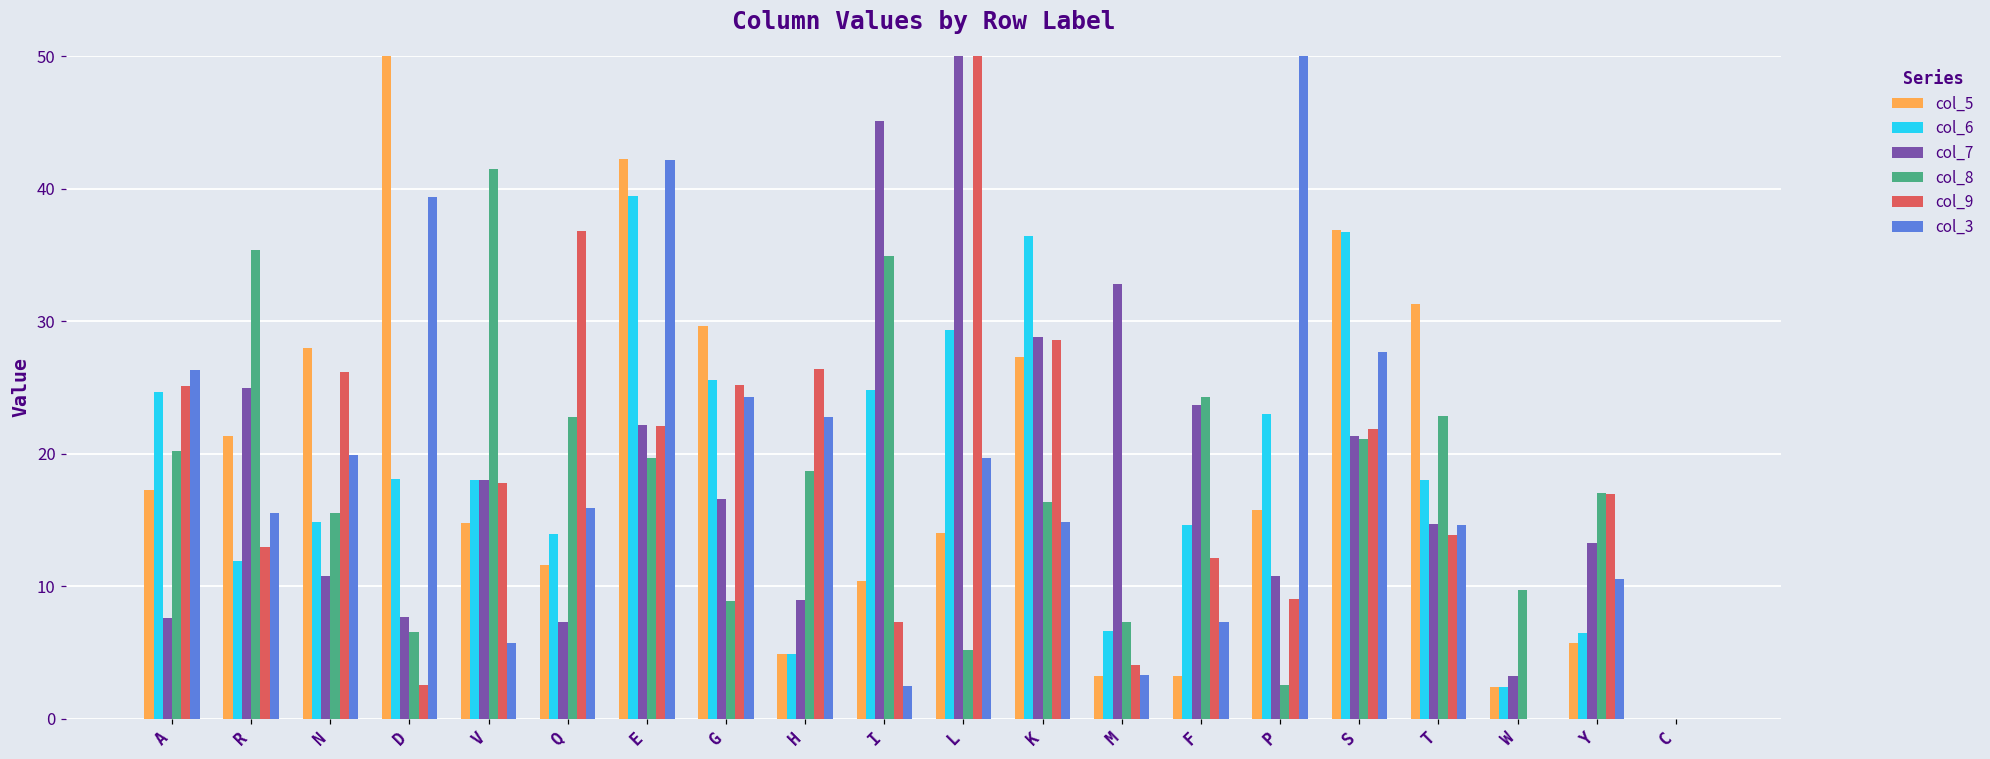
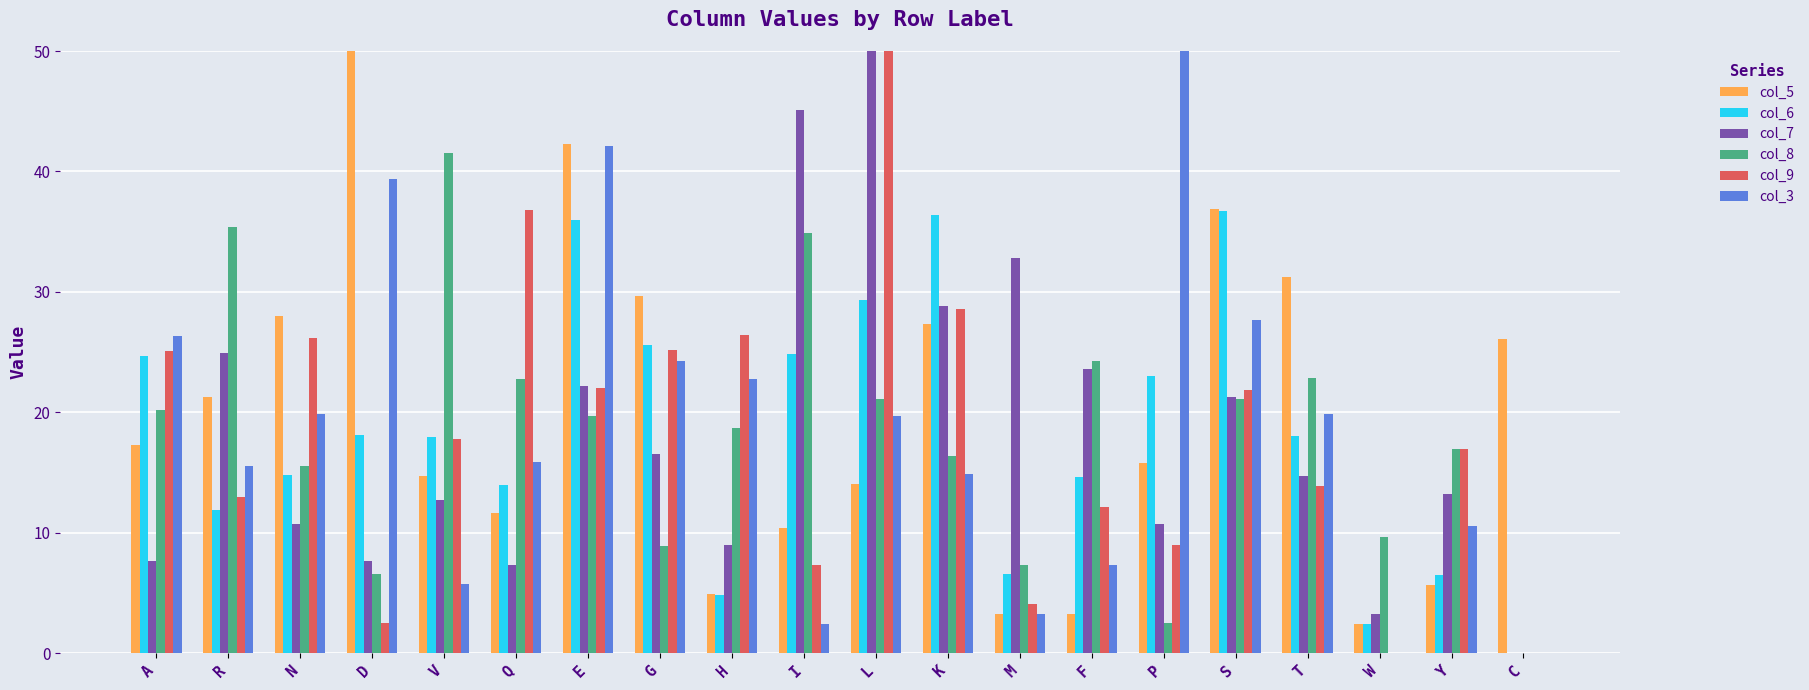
col_7, V: 18.0 -> 12.7
col_6, E: 39.5 -> 35.9
col_8, L: 5.2 -> 21.1
col_3, T: 14.6 -> 19.9
col_5, C: 0.0 -> 26.1
